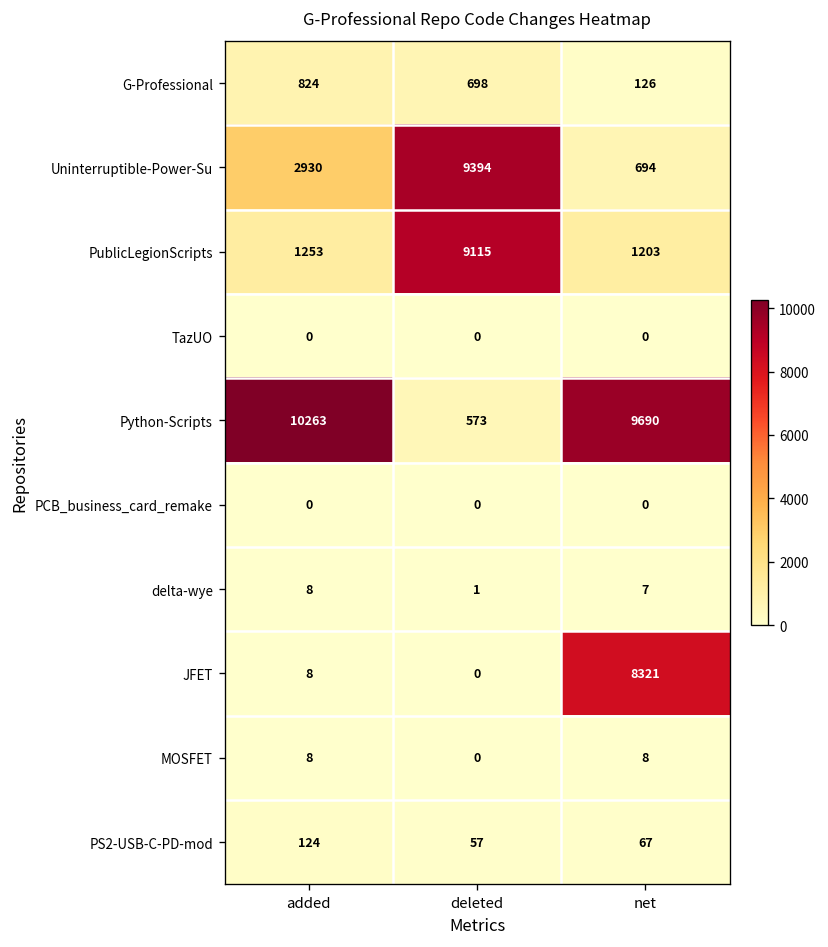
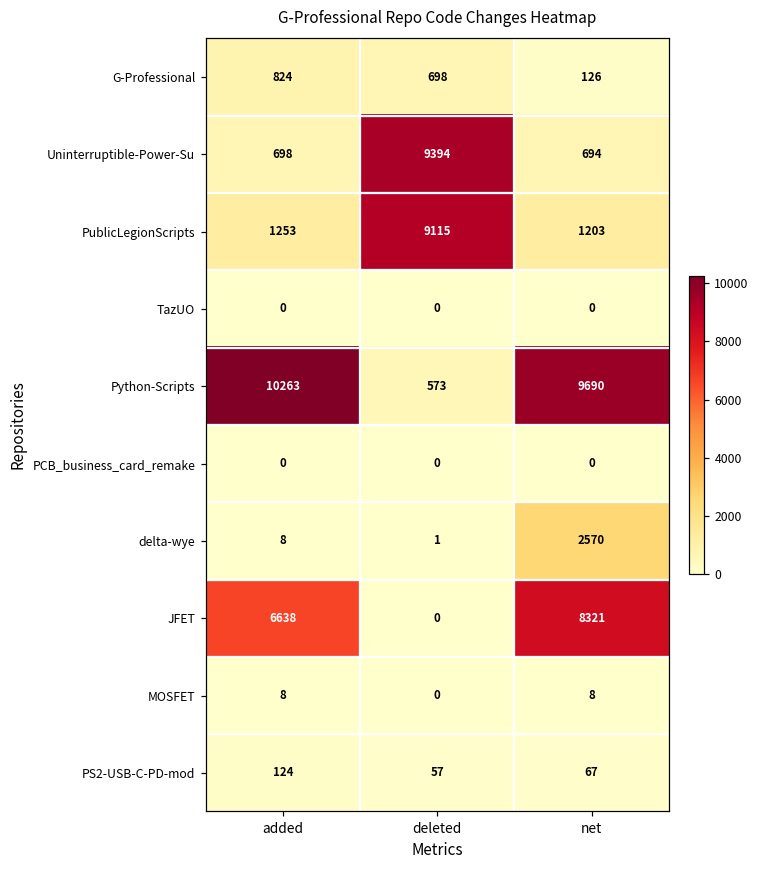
Uninterruptible-Power-Su, added: 2930 -> 698
delta-wye, net: 7 -> 2570
JFET, added: 8 -> 6638
